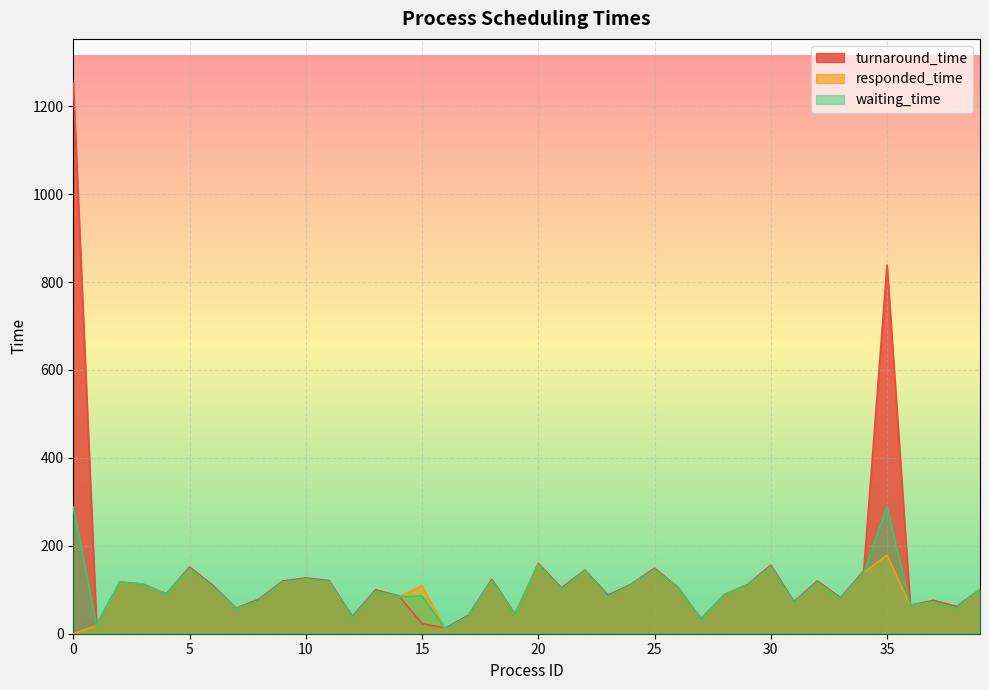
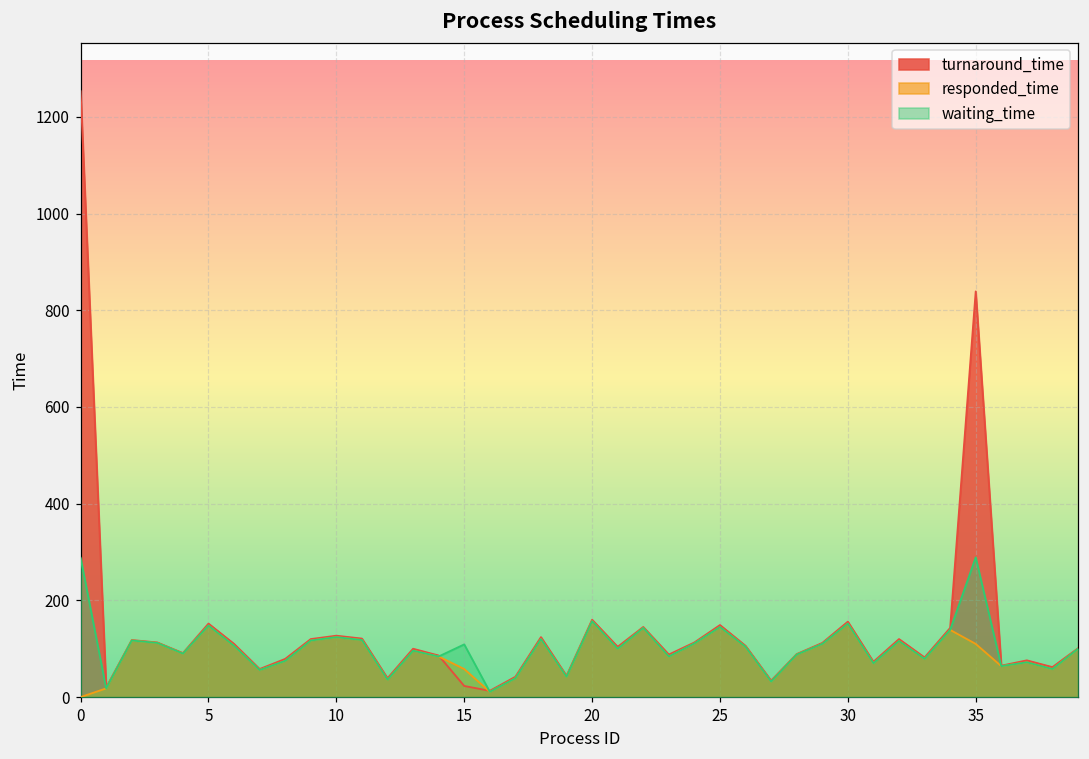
responded_time, 15: 110 -> 60
waiting_time, 15: 90 -> 110
responded_time, 35: 180 -> 110
